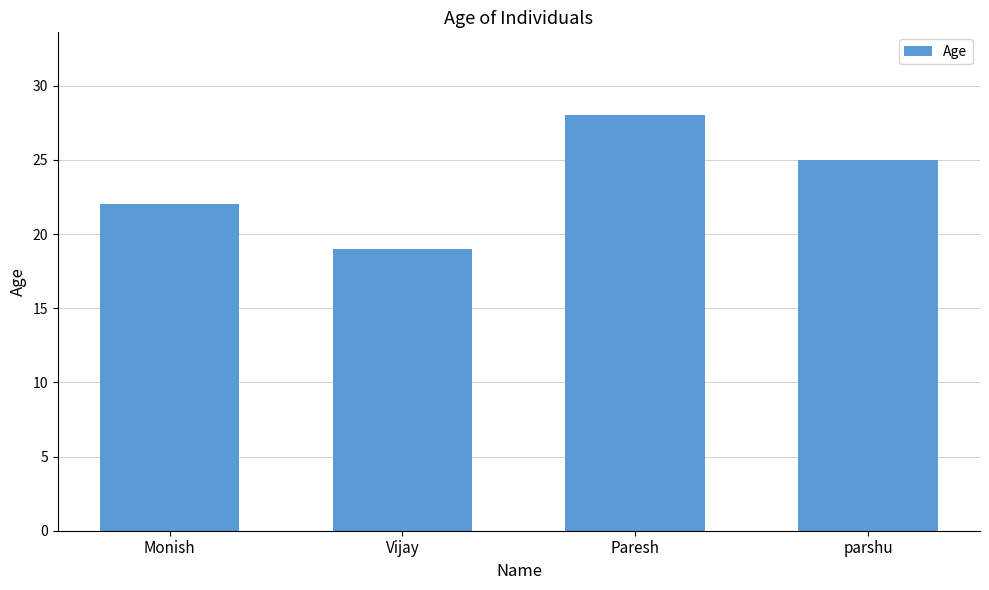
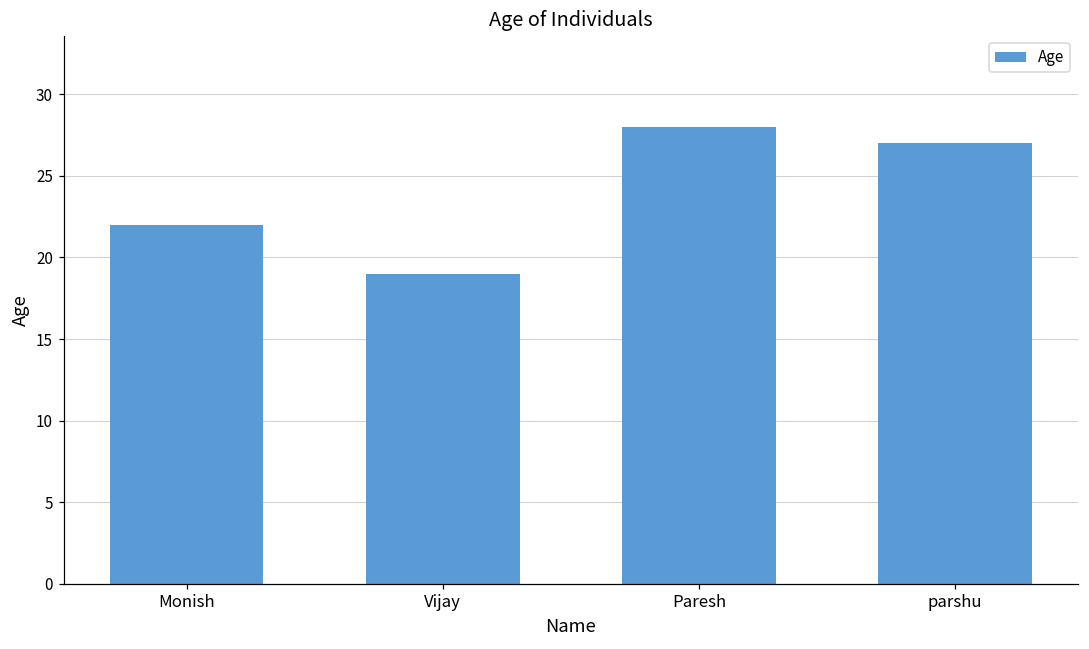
parshu: 25 -> 27
